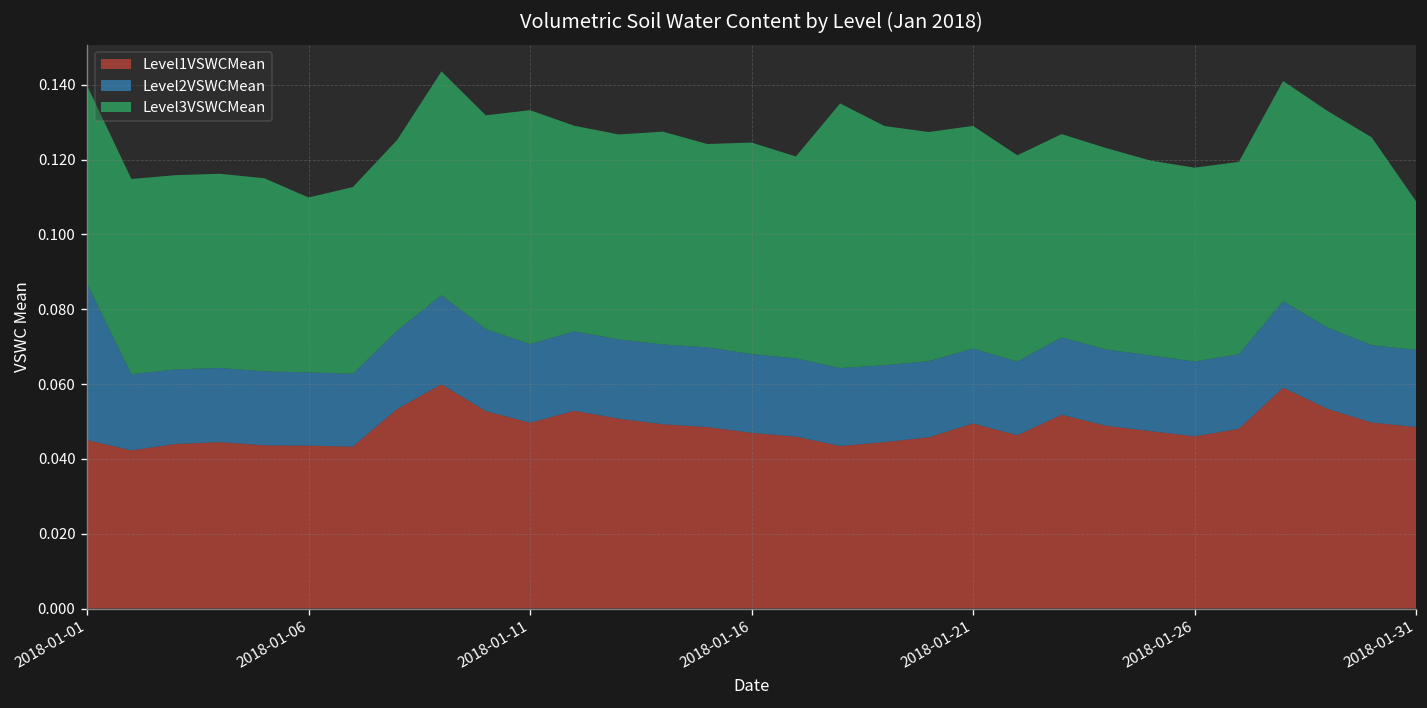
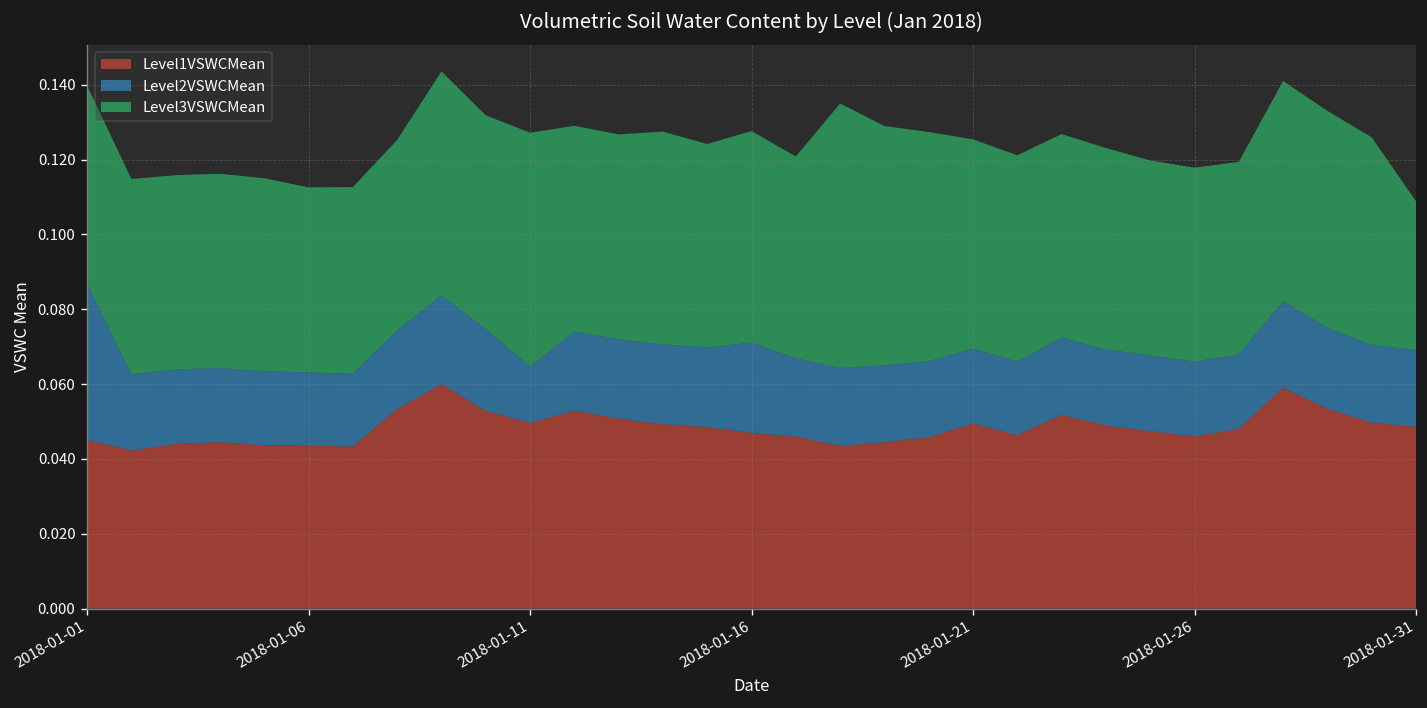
Level3VSWCMean, 2018-01-06: 0.047 -> 0.049
Level2VSWCMean, 2018-01-11: 0.021 -> 0.015
Level2VSWCMean, 2018-01-16: 0.021 -> 0.024
Level3VSWCMean, 2018-01-21: 0.060 -> 0.056
